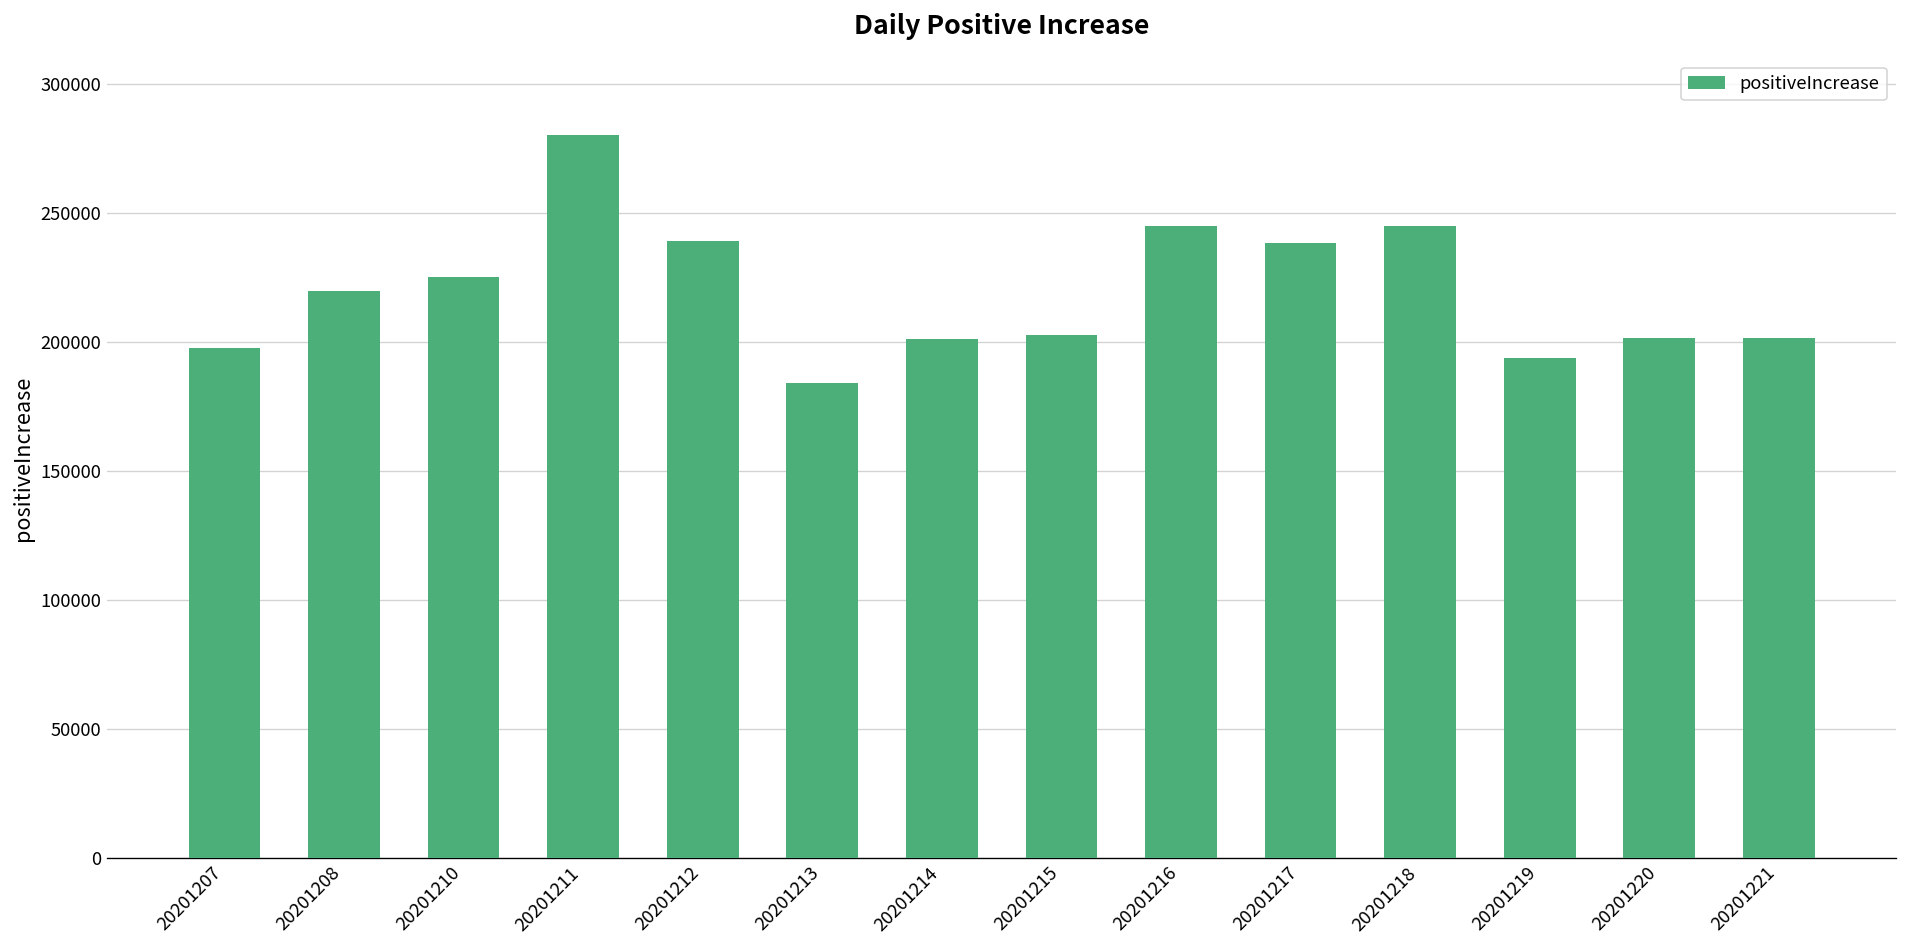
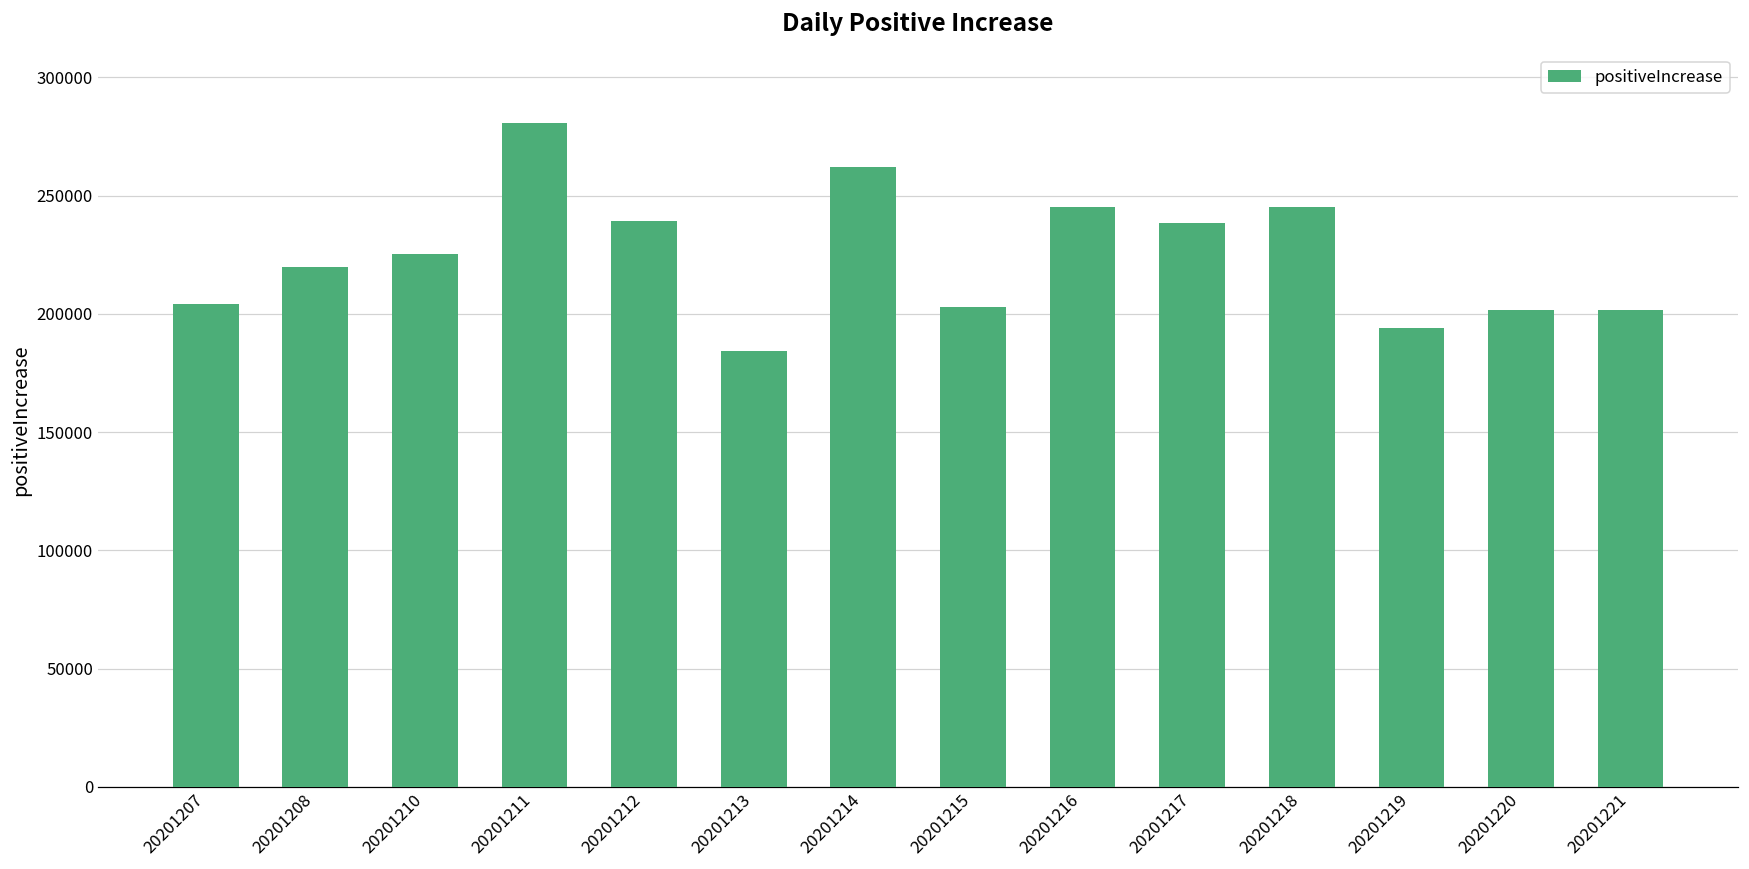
20201207: 198000 -> 204000
20201214: 201000 -> 262000
